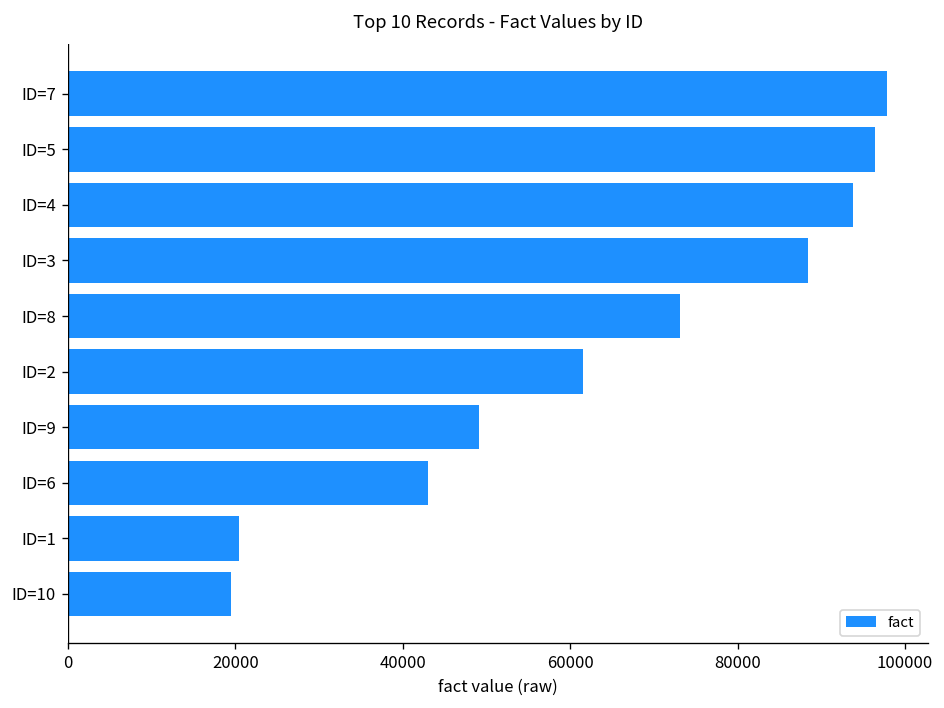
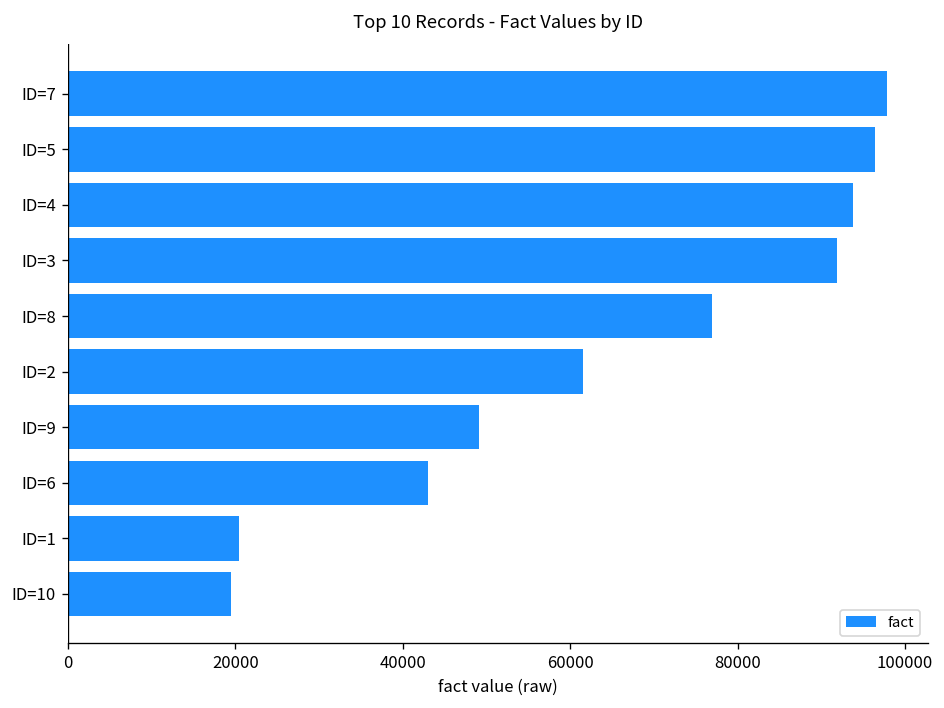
ID=3: 88000 -> 92000
ID=8: 73000 -> 77000
